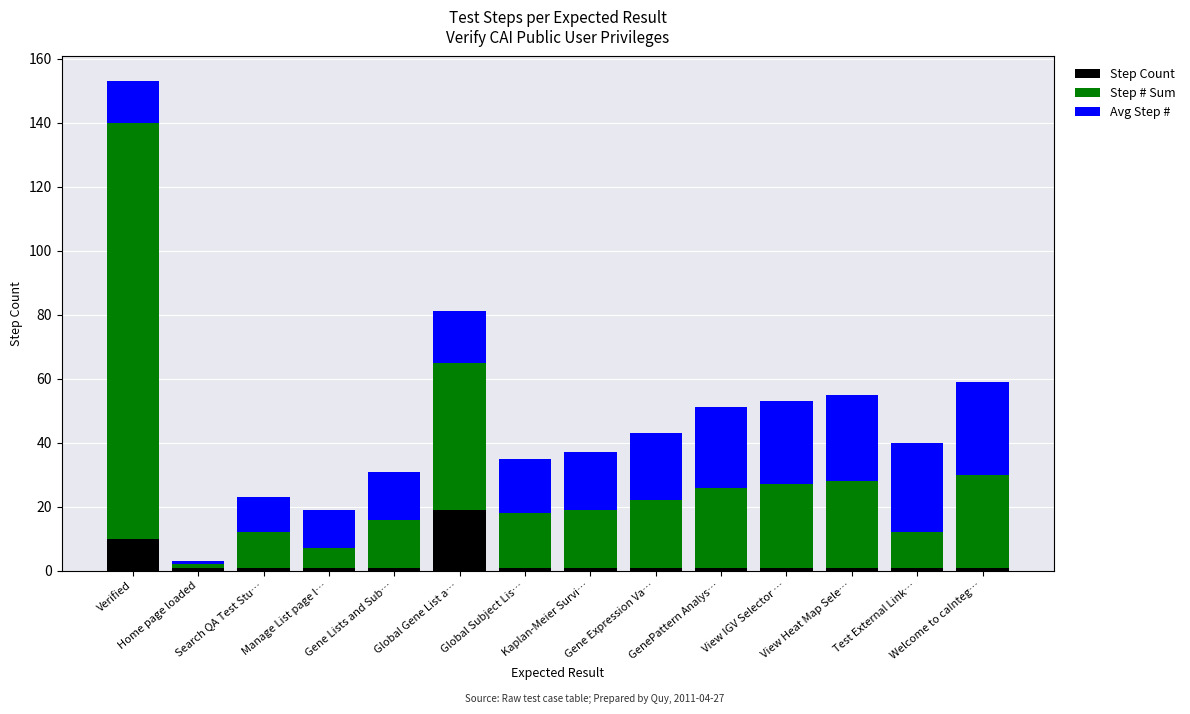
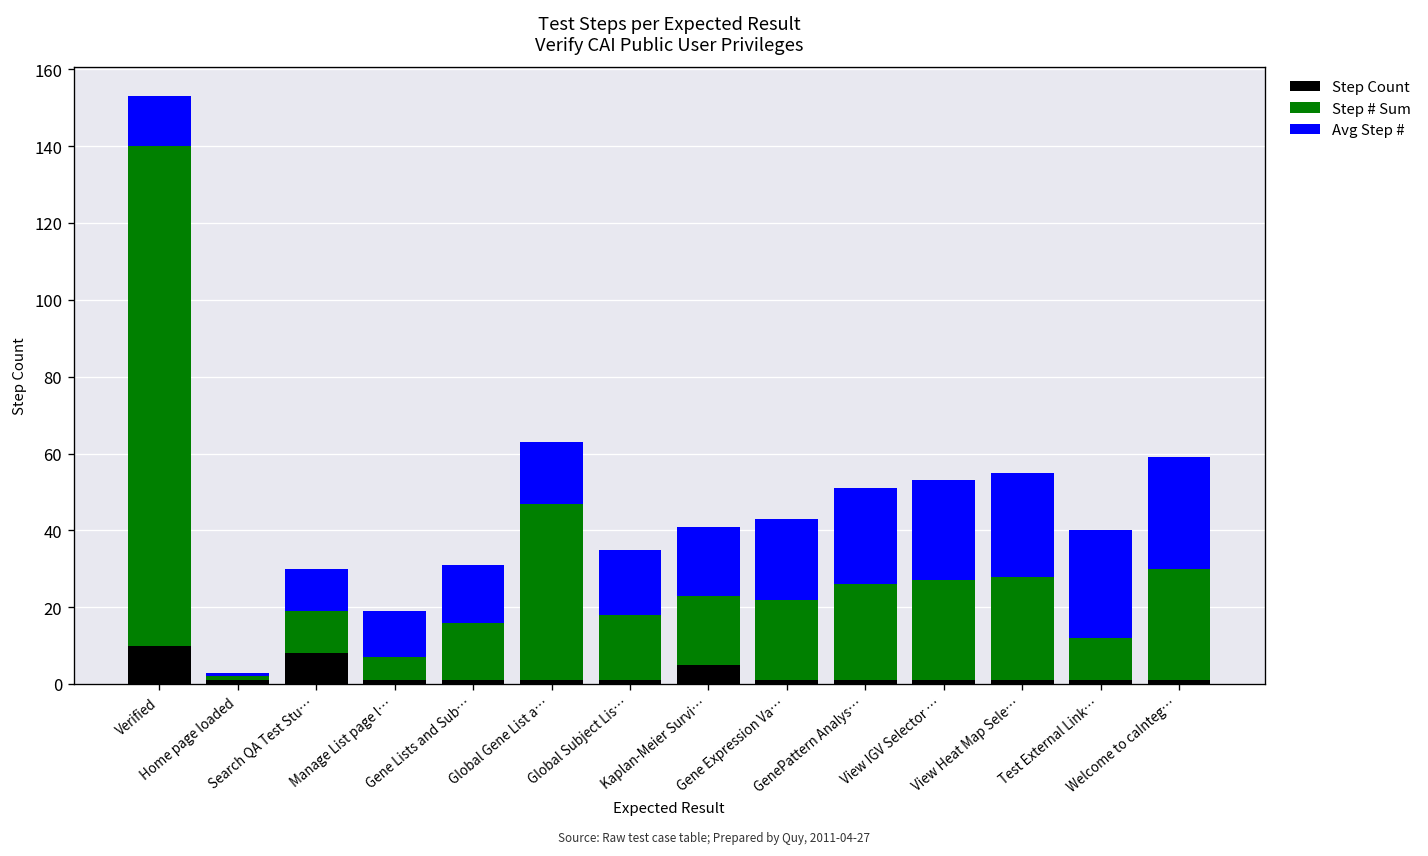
Step Count, Search QA Test Stu…: 1 -> 8
Step Count, Global Gene List a…: 19 -> 1
Step Count, Kaplan-Meier Survi…: 1 -> 5
